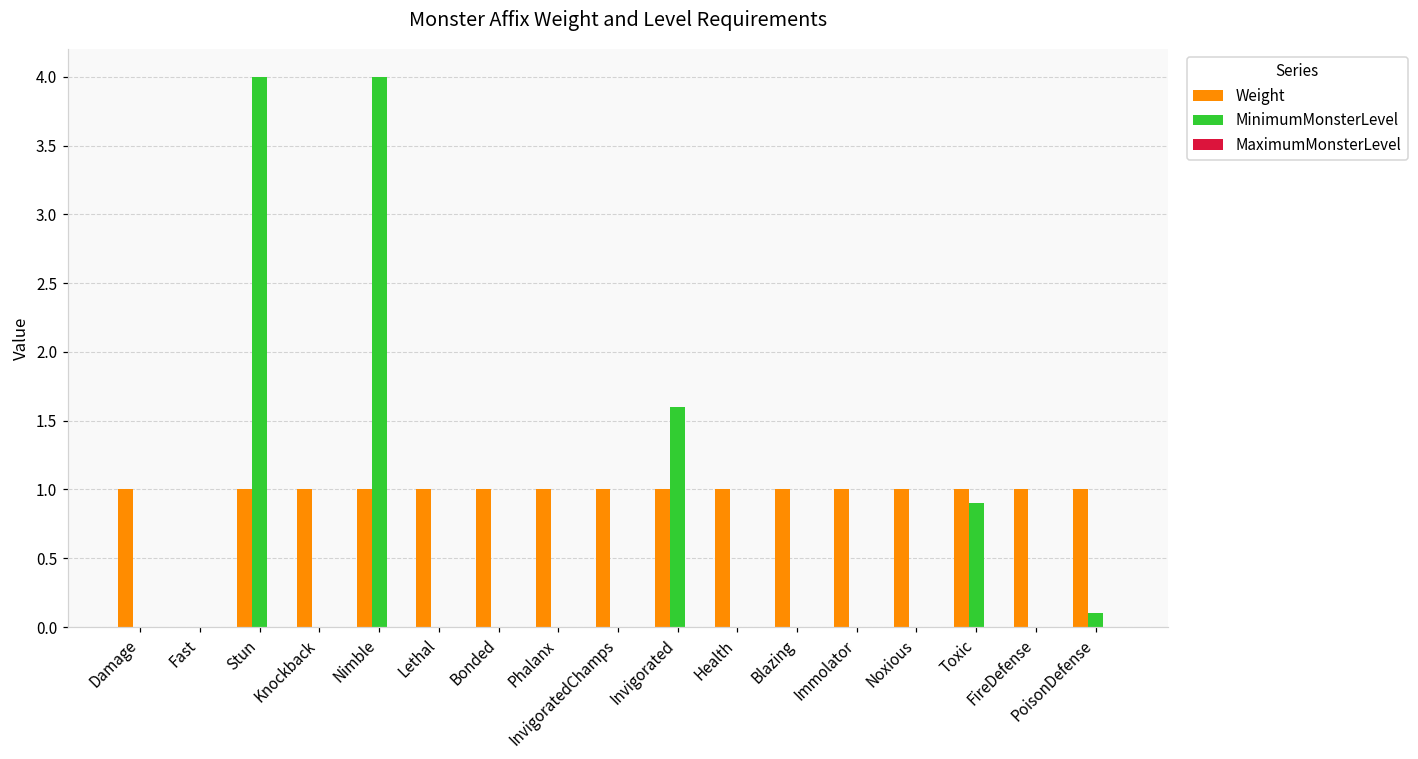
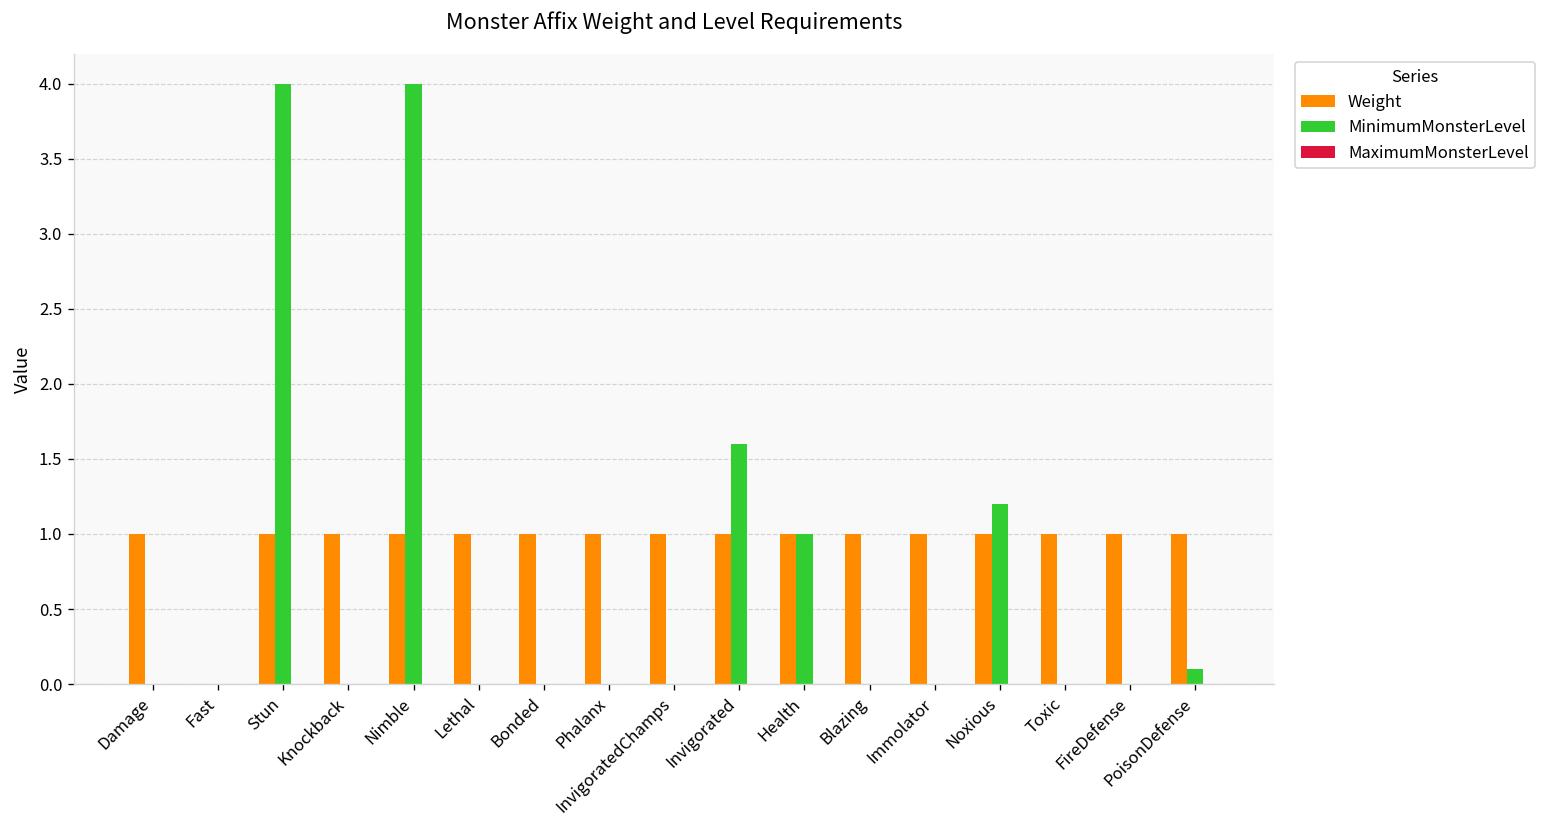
MinimumMonsterLevel, Health: 0 -> 1
MinimumMonsterLevel, Noxious: 0.0 -> 1.2
MinimumMonsterLevel, Toxic: 0.9 -> 0.0
